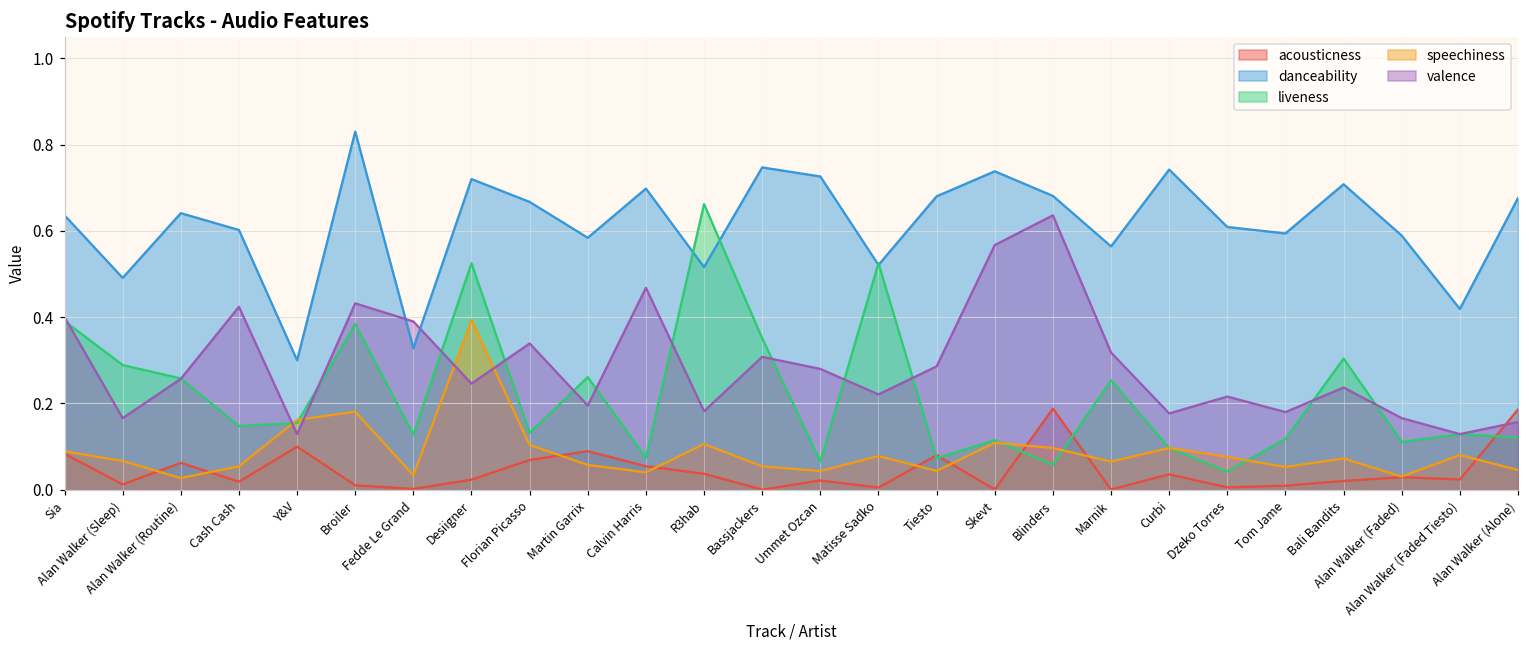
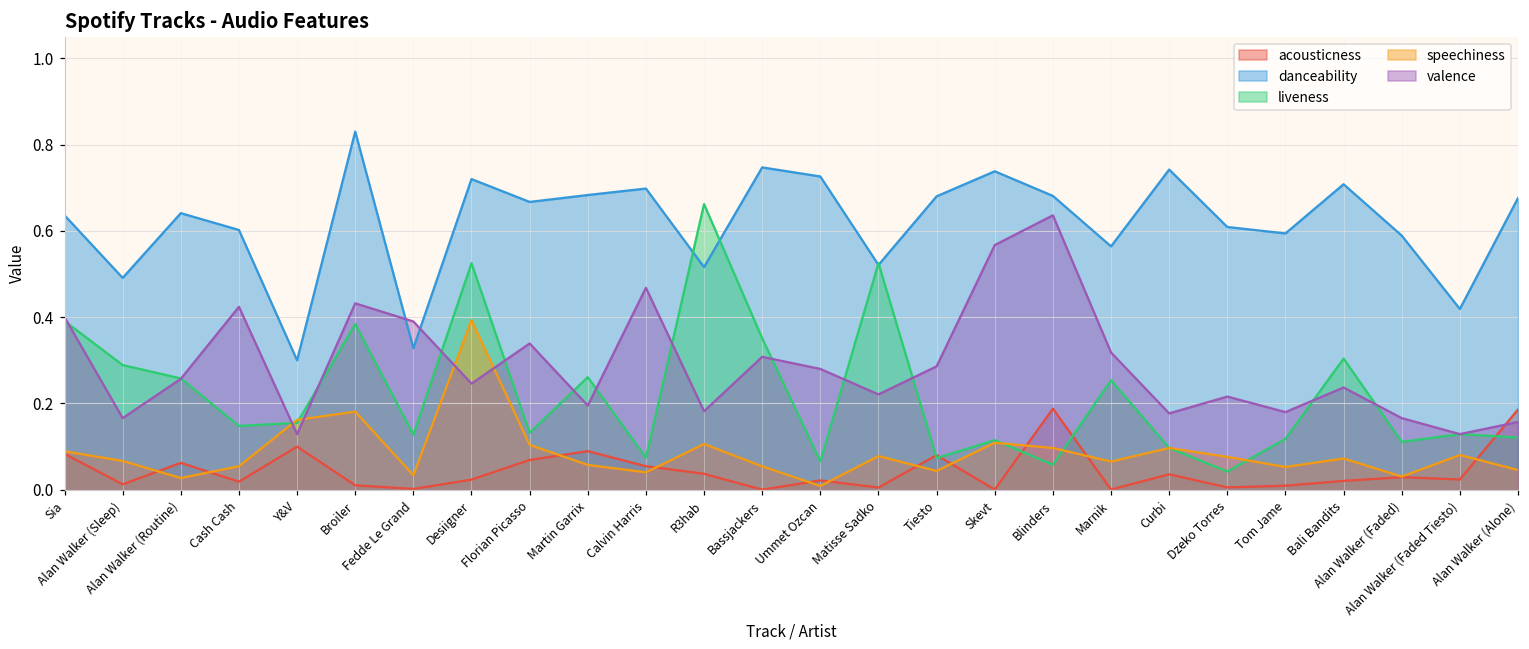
danceability, Martin Garrix: 0.58 -> 0.68
speechiness, Ummet Ozcan: 0.04 -> 0.01
